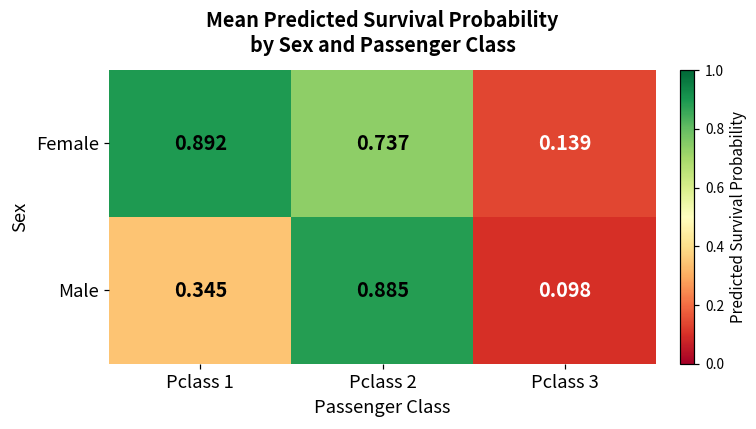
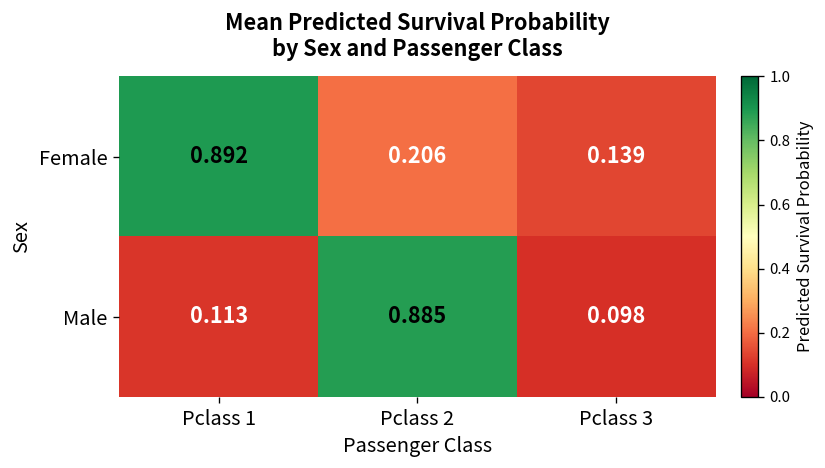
Female, Pclass 2: 0.737 -> 0.206
Male, Pclass 1: 0.345 -> 0.113
